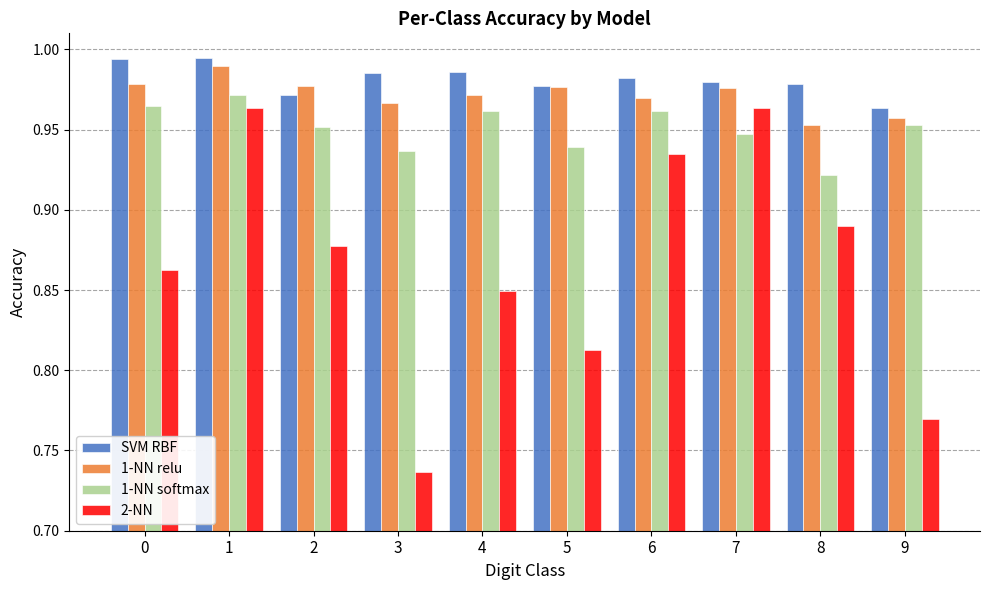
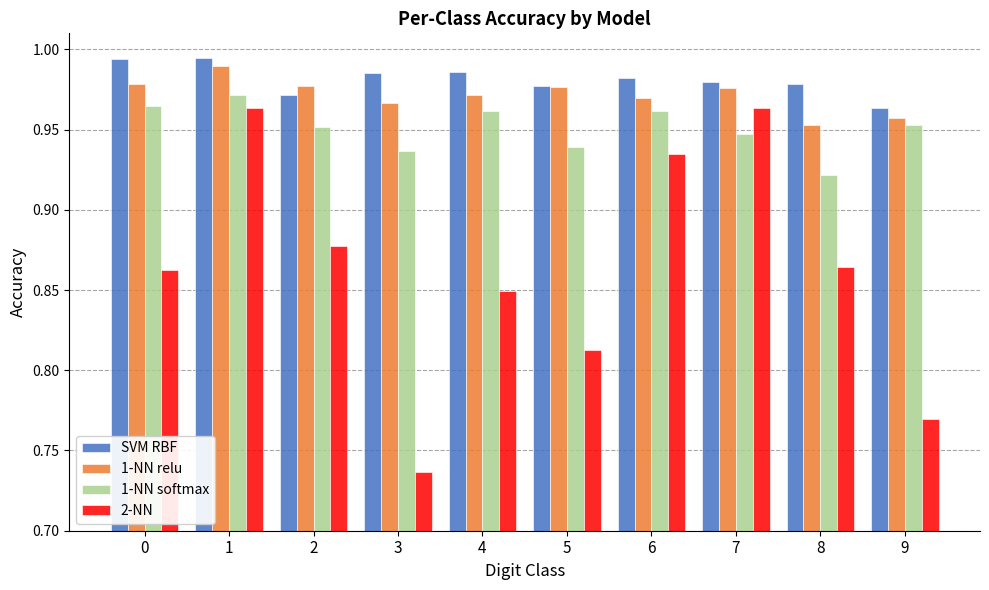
2-NN, 8: 0.890 -> 0.864
